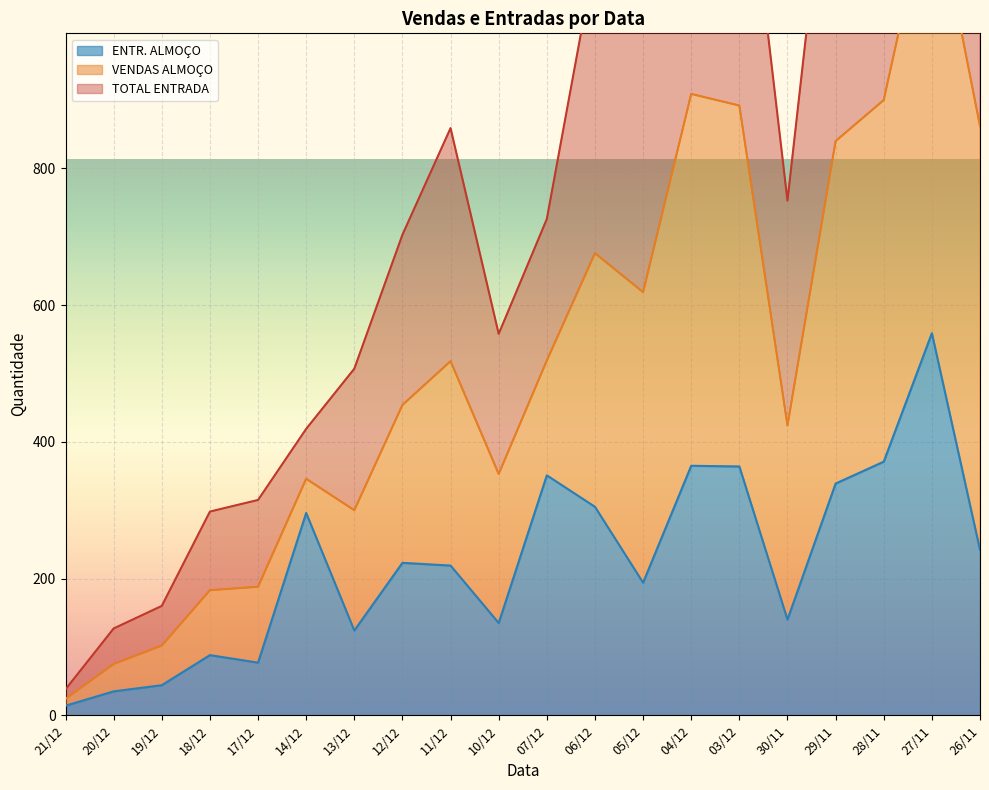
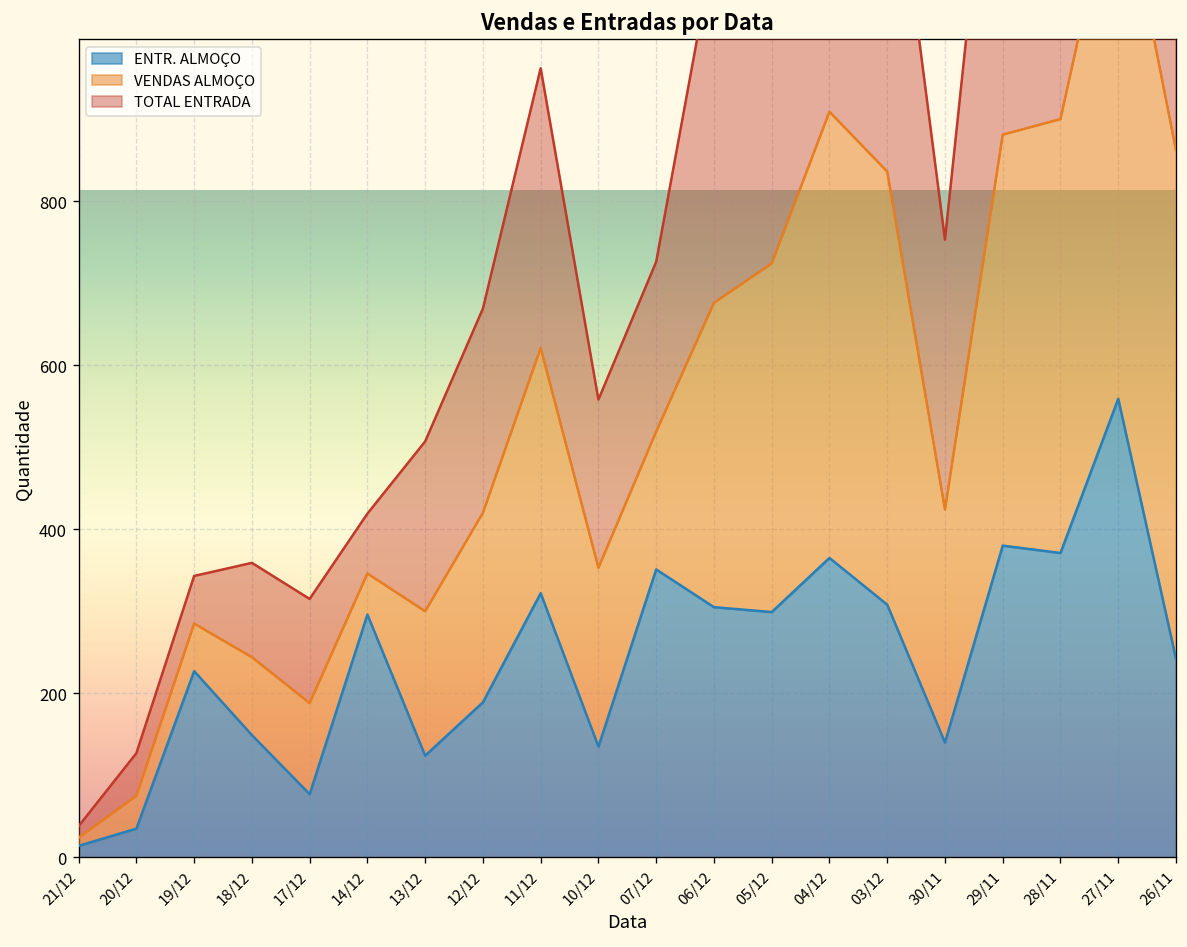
ENTR. ALMOÇO, 19/12: 40 -> 230
ENTR. ALMOÇO, 18/12: 90 -> 150
ENTR. ALMOÇO, 12/12: 220 -> 190
ENTR. ALMOÇO, 11/12: 220 -> 320
ENTR. ALMOÇO, 05/12: 190 -> 300
ENTR. ALMOÇO, 03/12: 360 -> 310
ENTR. ALMOÇO, 29/11: 340 -> 380
